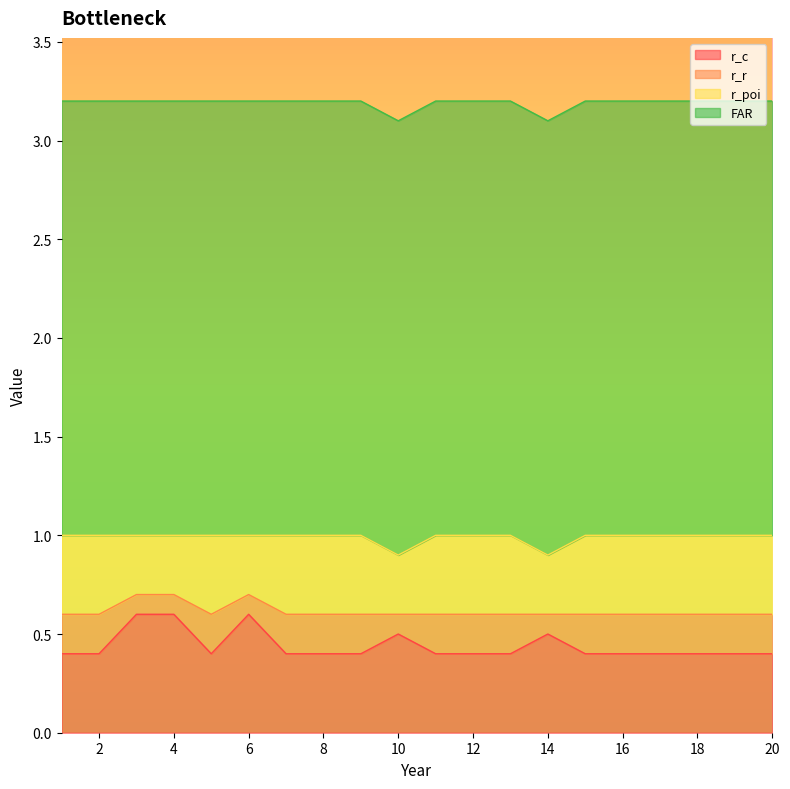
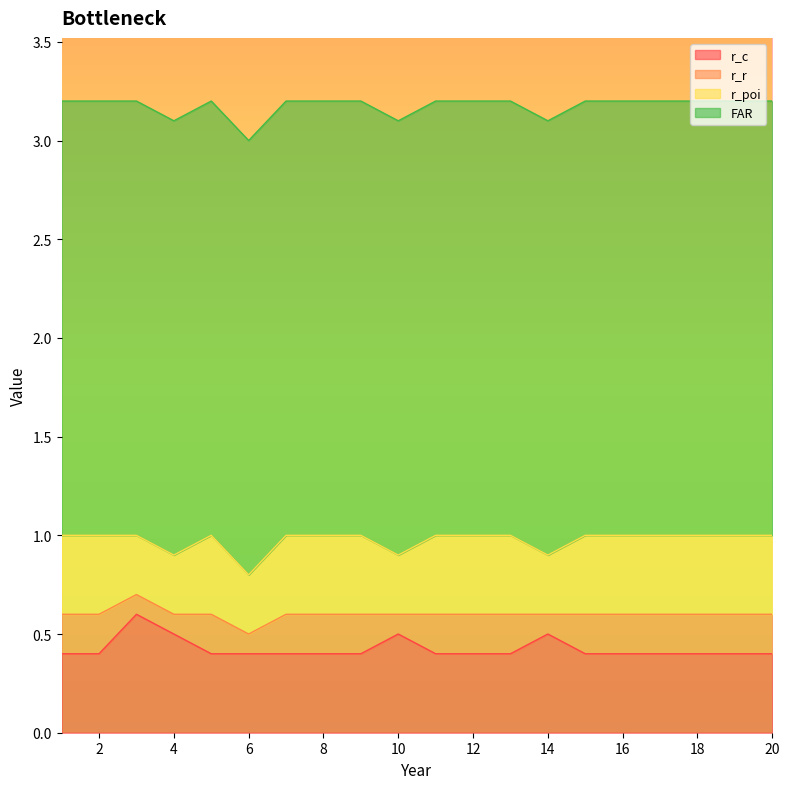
r_c, 4: 0.6 -> 0.5
r_c, 6: 0.6 -> 0.4
